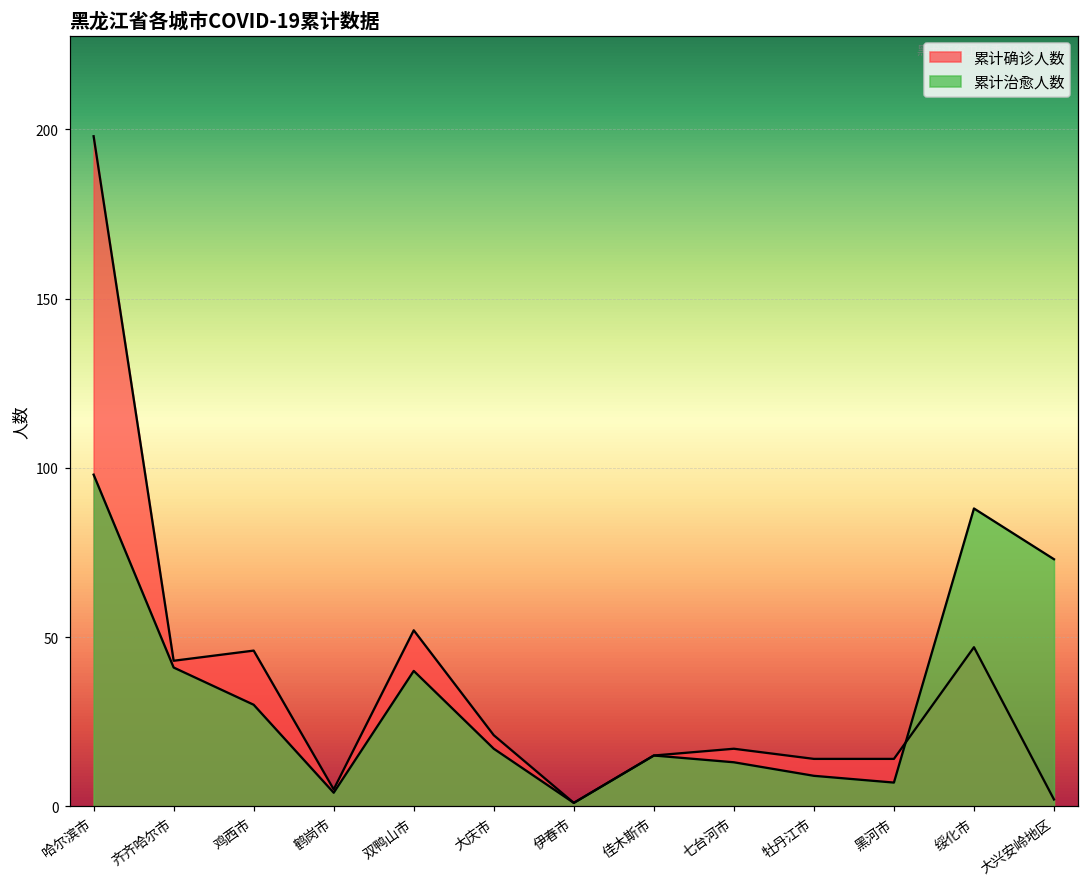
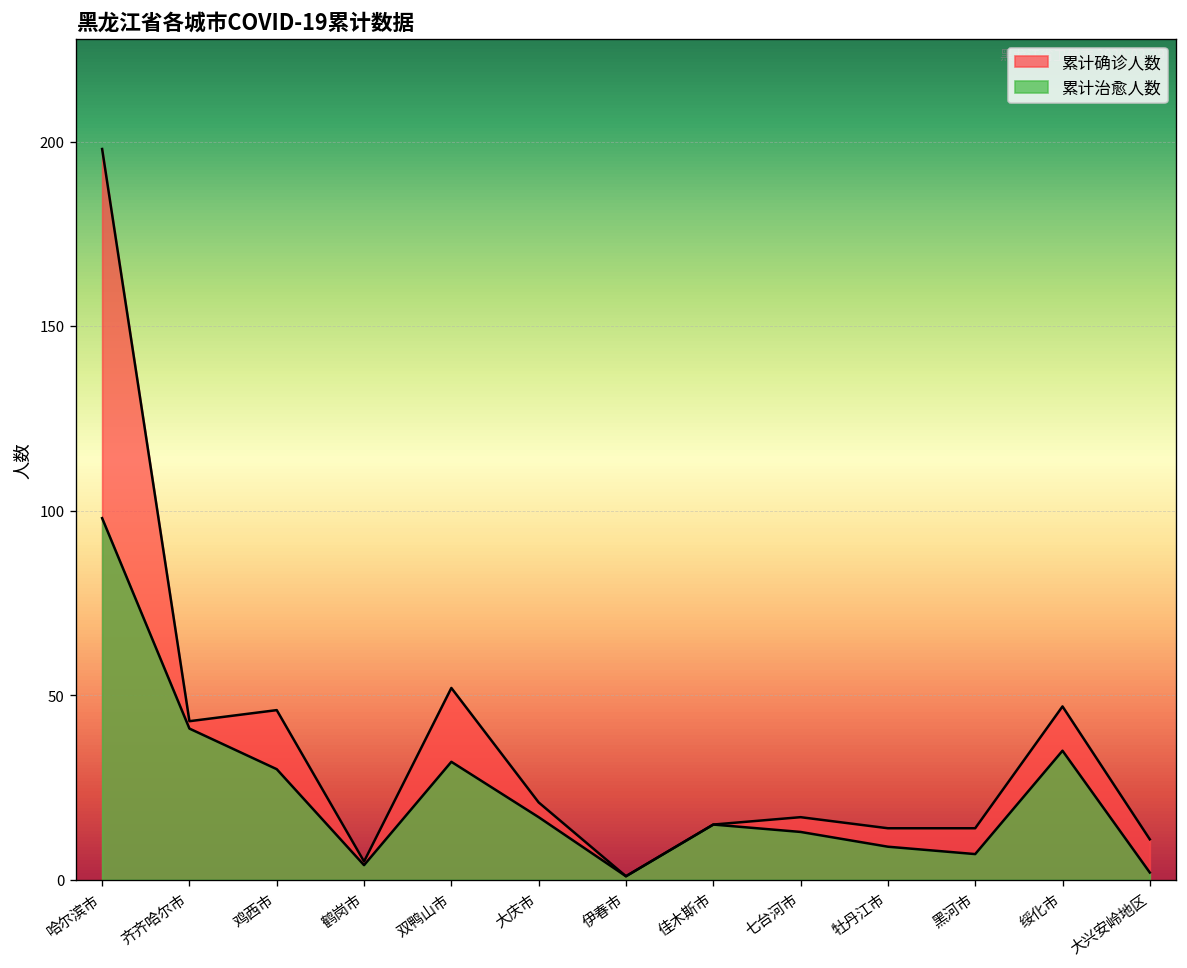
累计治愈人数, 双鸭山市: 40 -> 32
累计治愈人数, 绥化市: 88 -> 35
累计确诊人数, 大兴安岭地区: 2 -> 11
累计治愈人数, 大兴安岭地区: 73 -> 2
